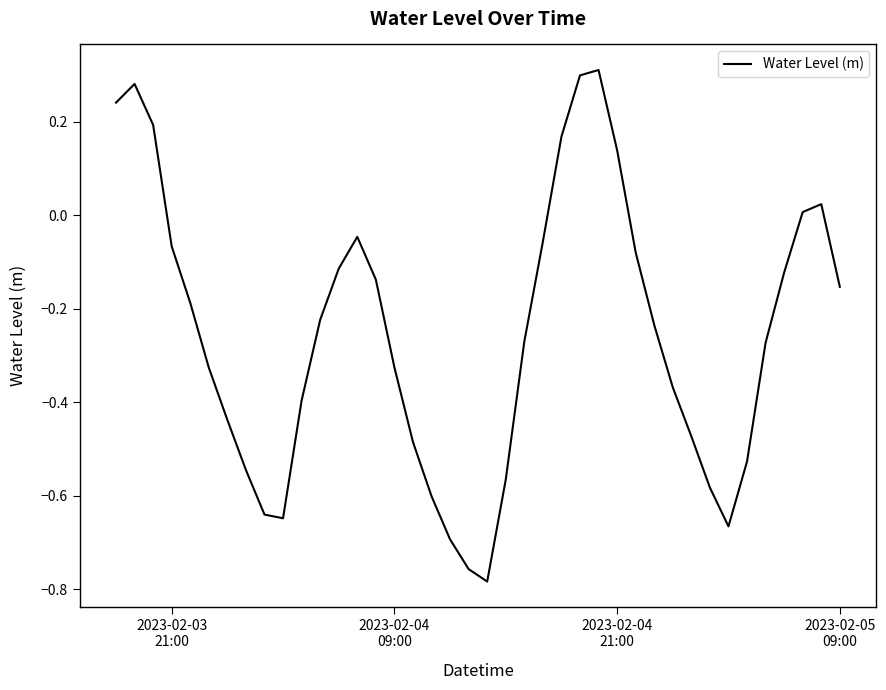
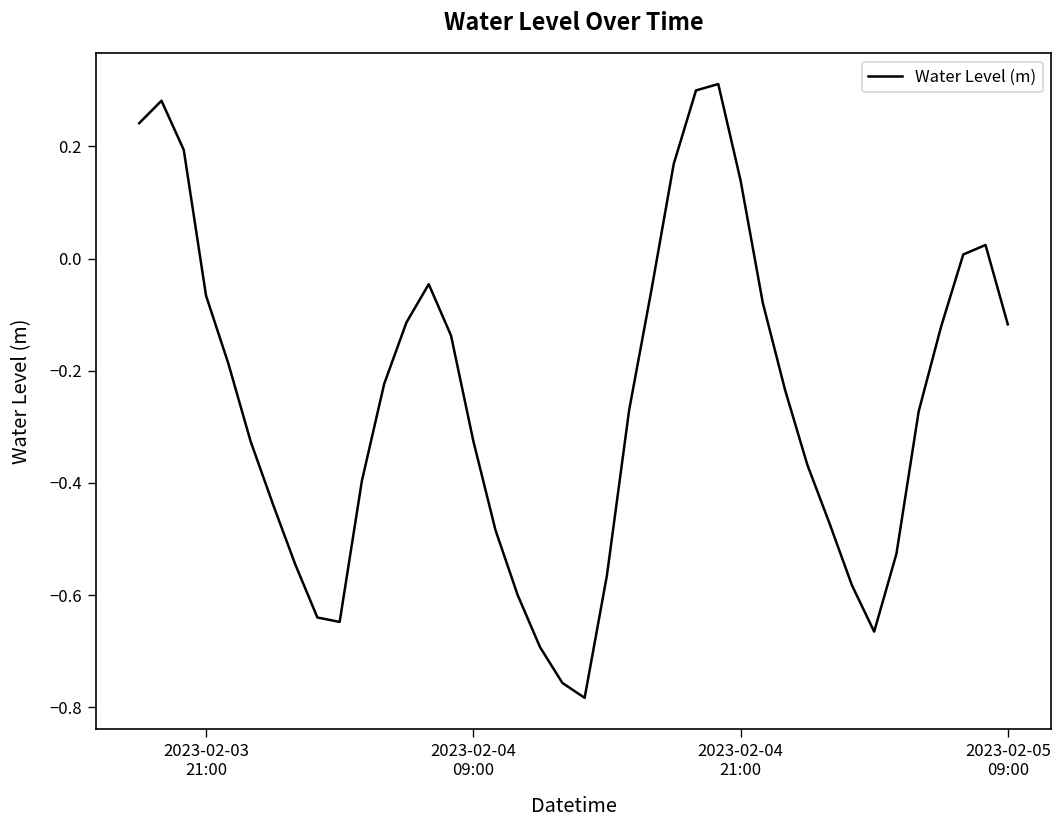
2023-02-05 09:00: -0.15 -> -0.12
